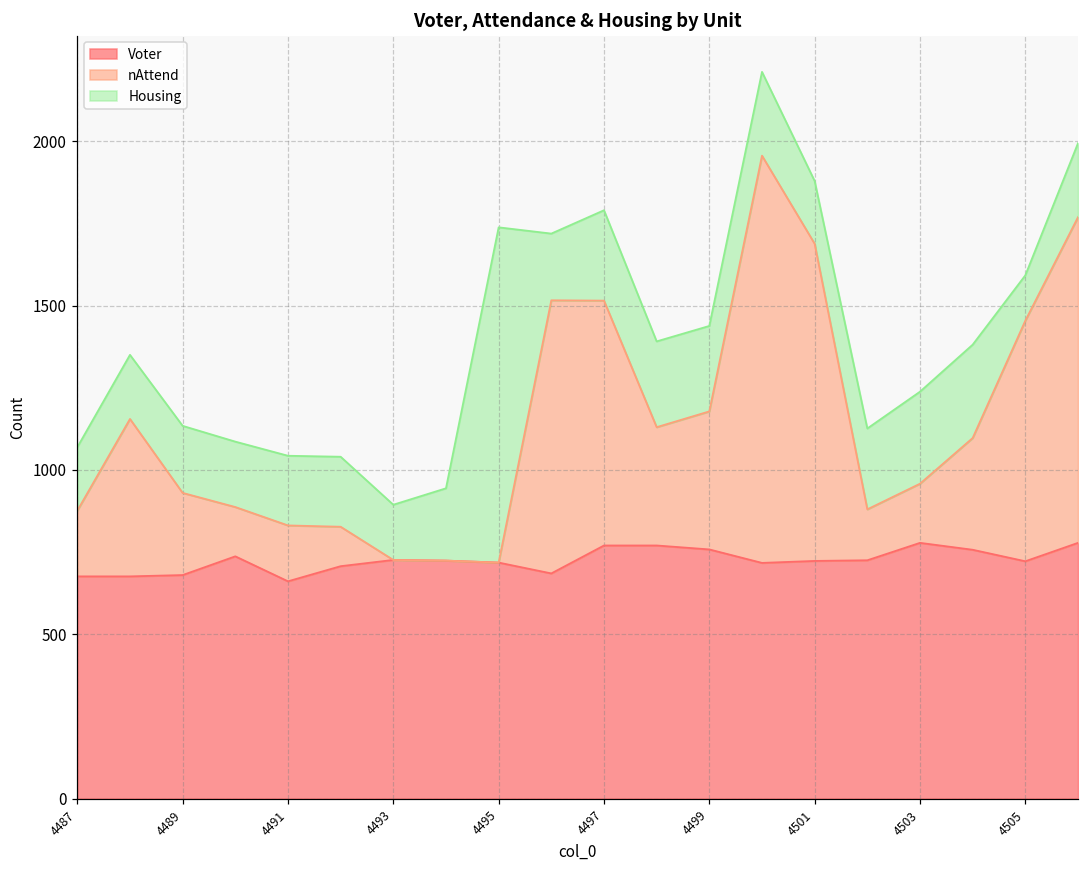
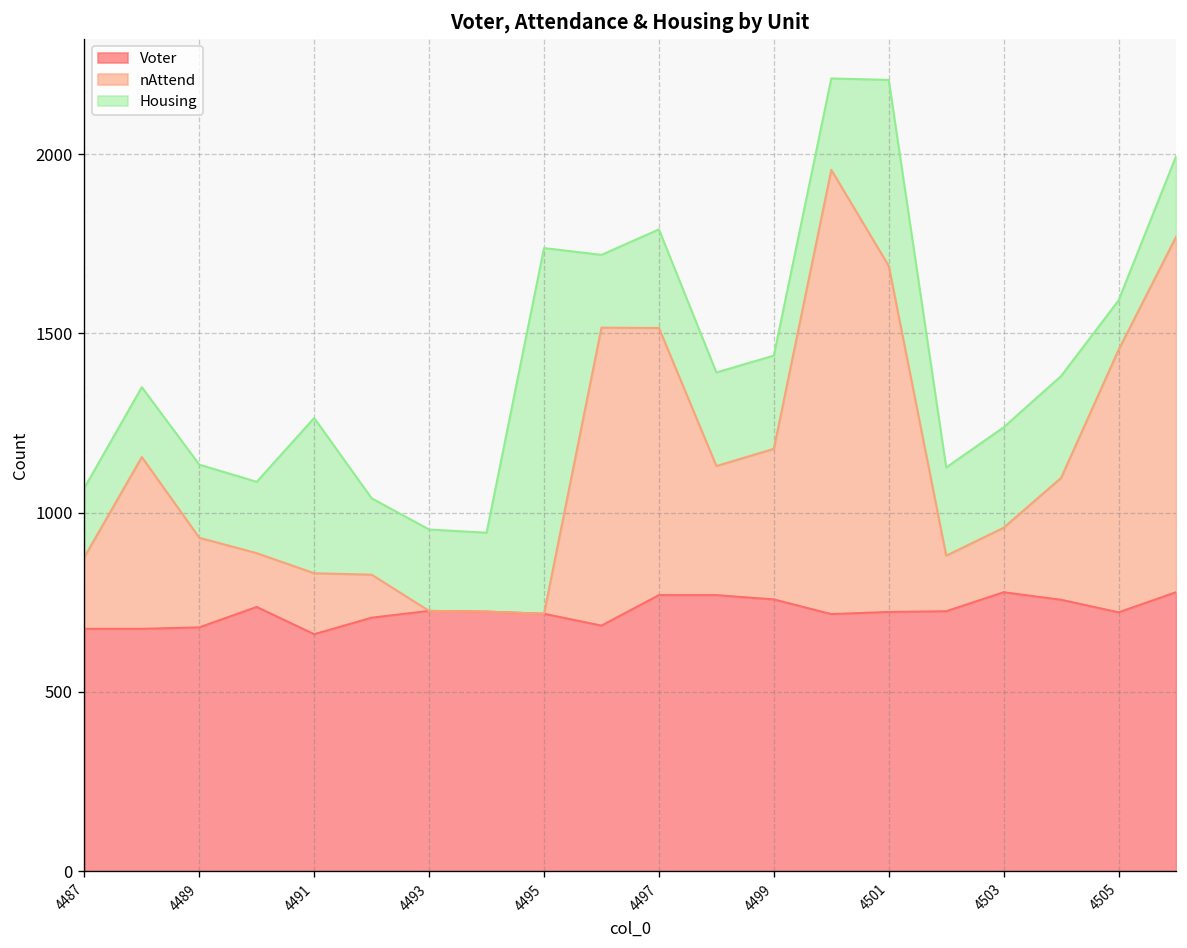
Housing, 4491: 210 -> 430
Housing, 4493: 170 -> 230
Housing, 4501: 190 -> 520
